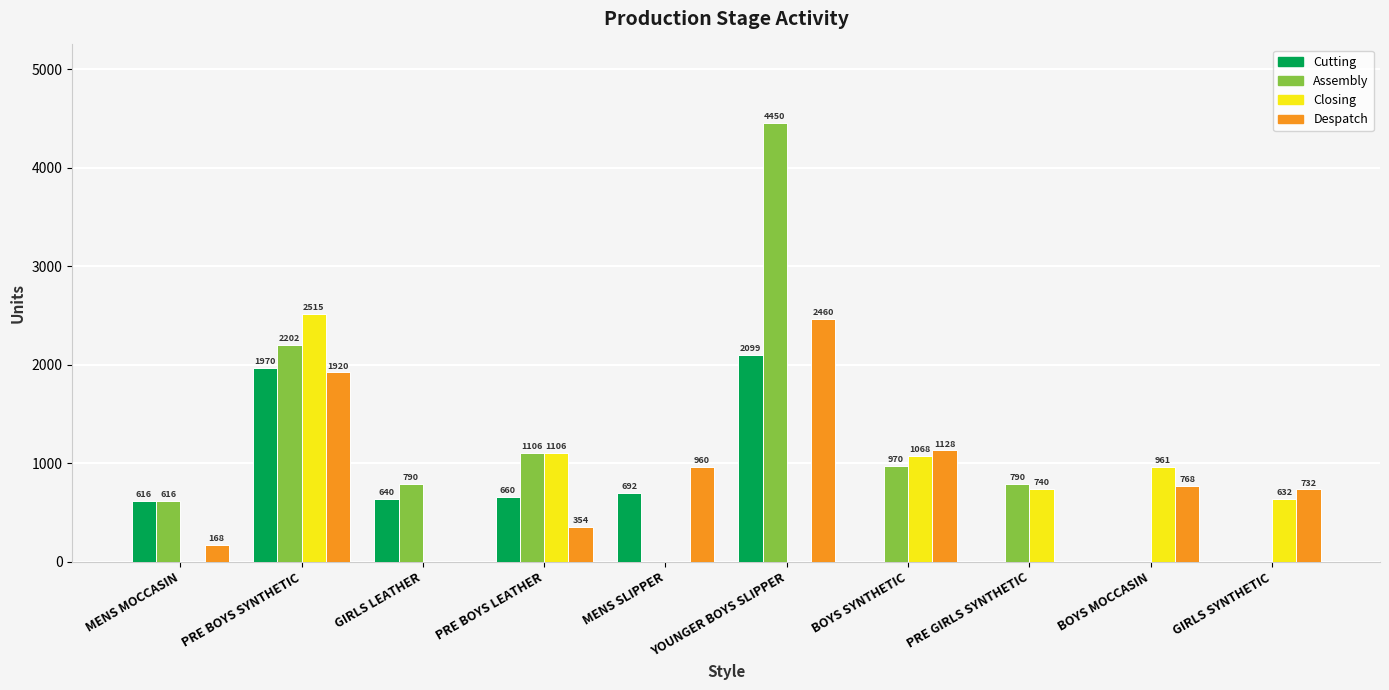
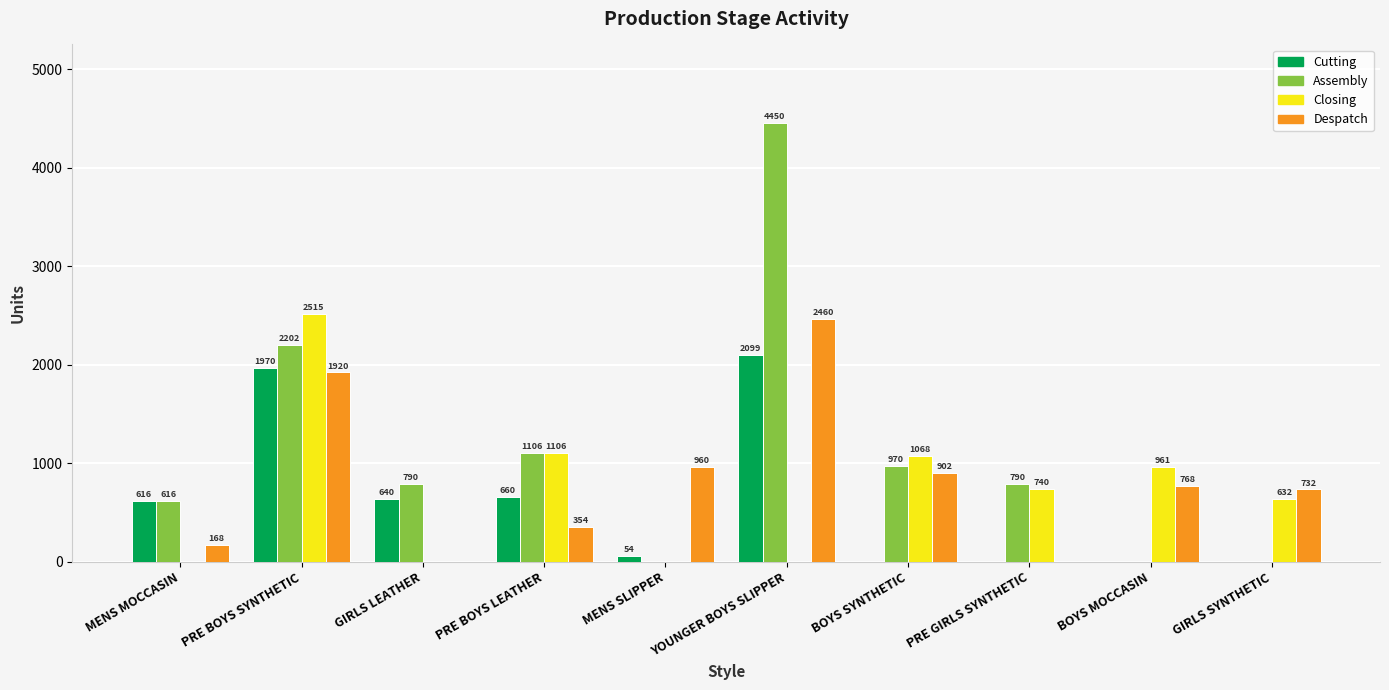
Cutting, MENS SLIPPER: 692 -> 54
Despatch, BOYS SYNTHETIC: 1128 -> 902
